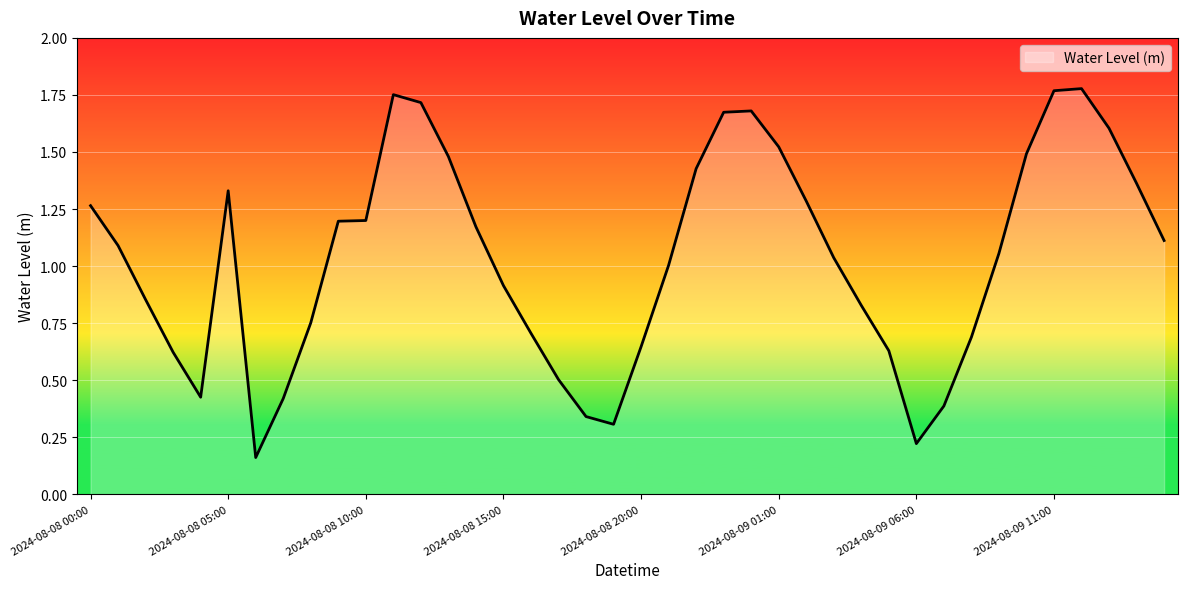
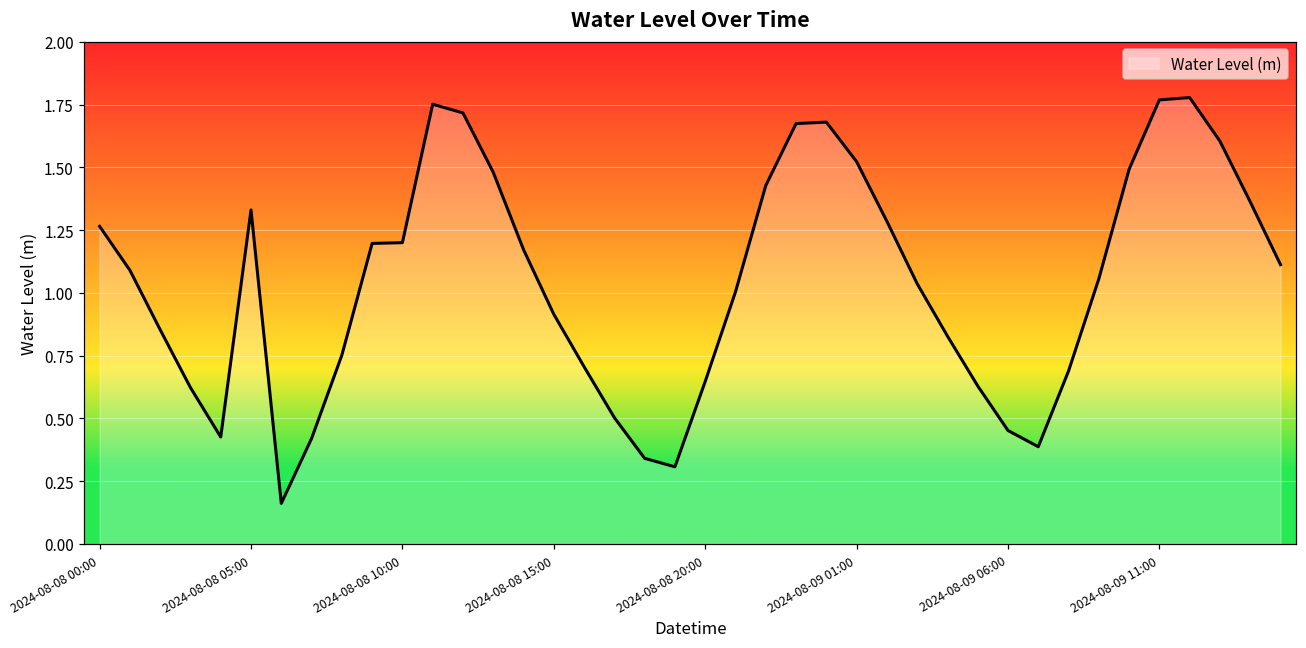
2024-08-09 06:00: 0.22 -> 0.45
